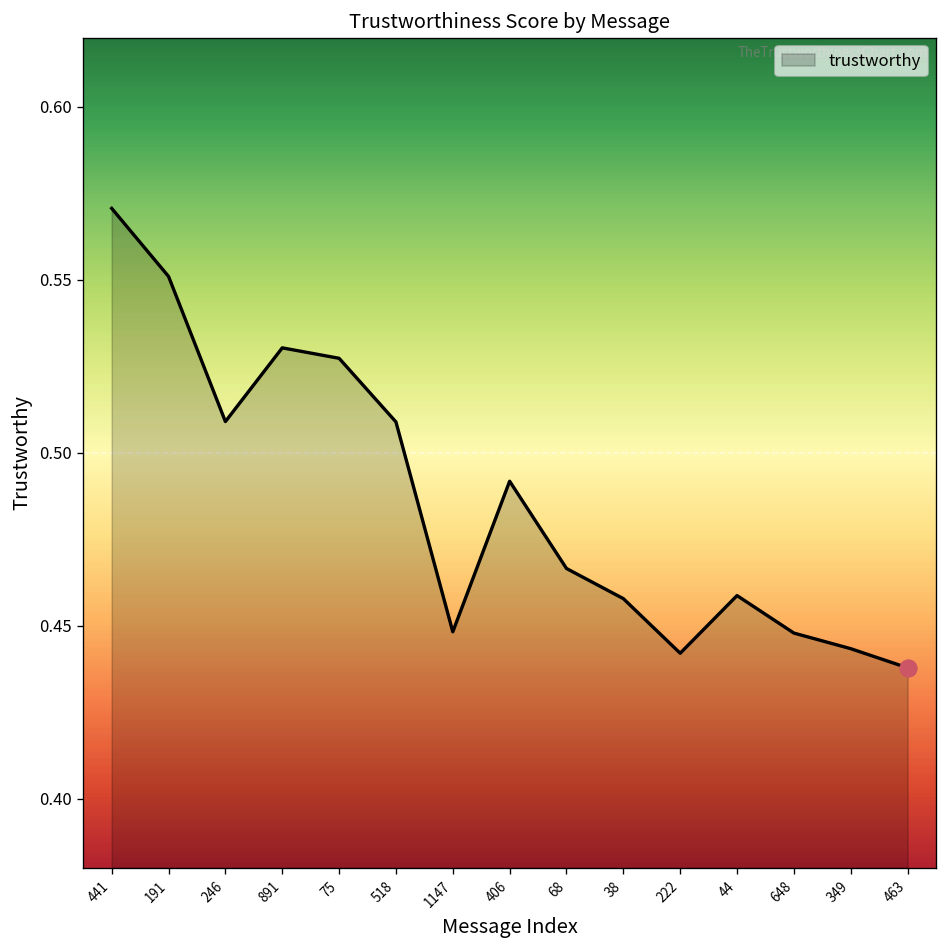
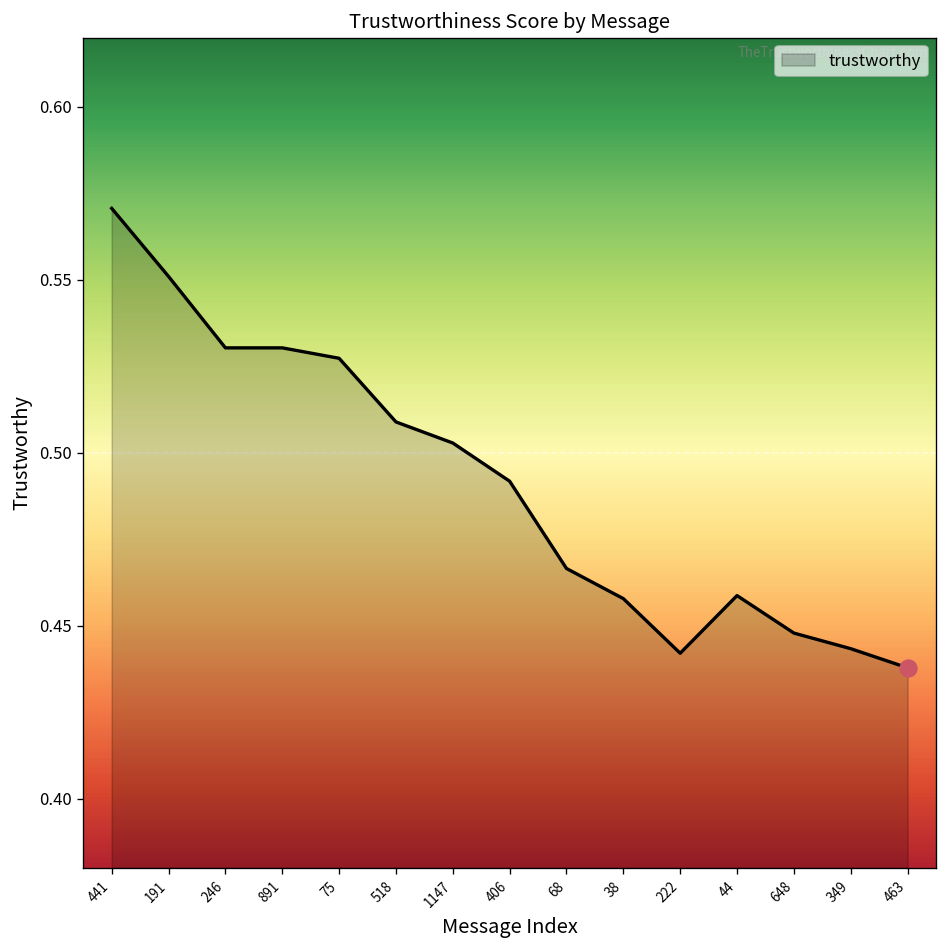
trustworthy, 246: 0.509 -> 0.530
trustworthy, 1147: 0.448 -> 0.503
